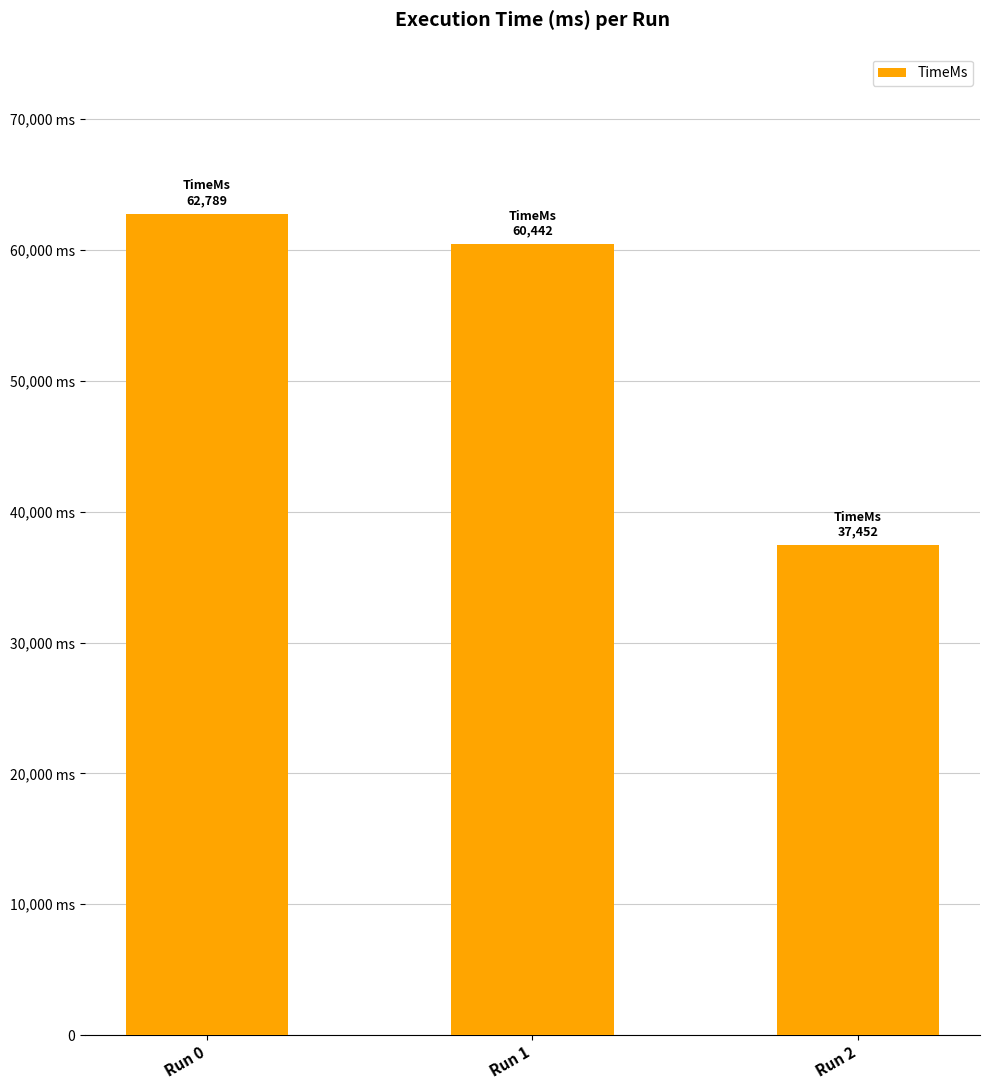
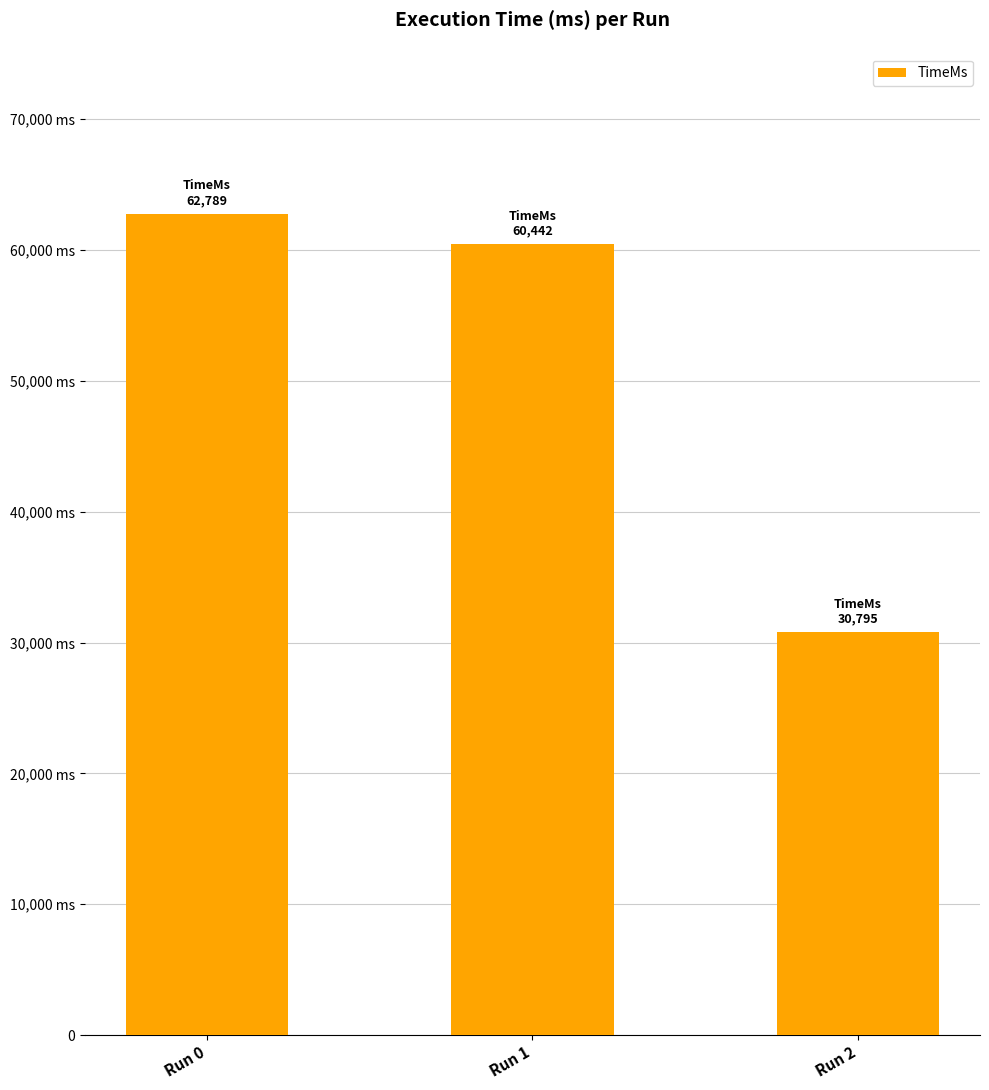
Run 2: 37,452 -> 30,795
